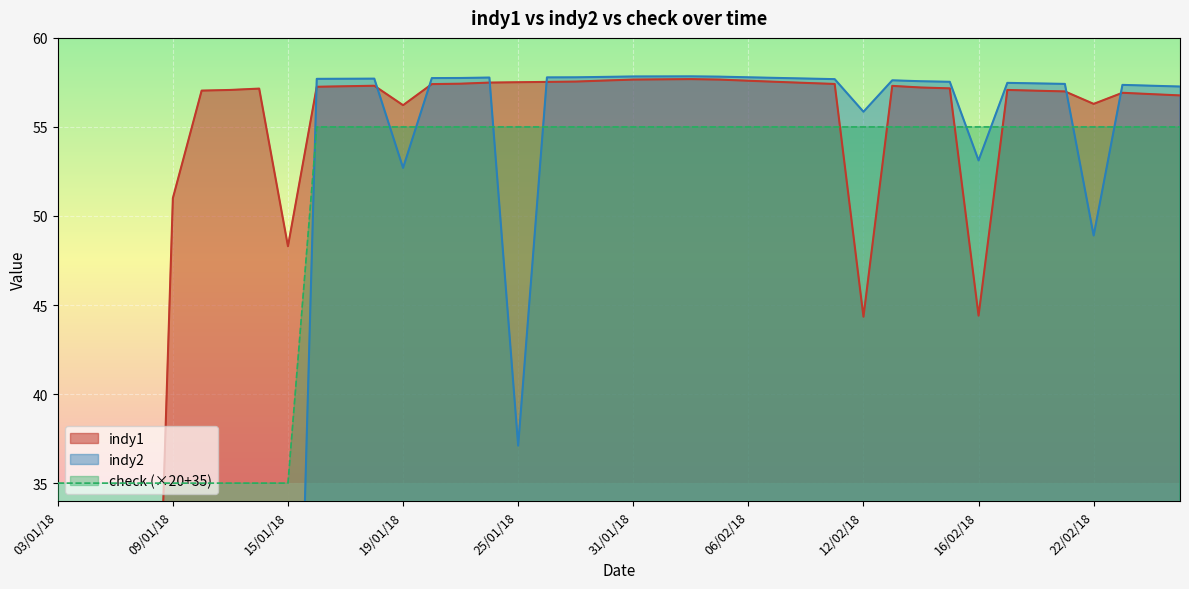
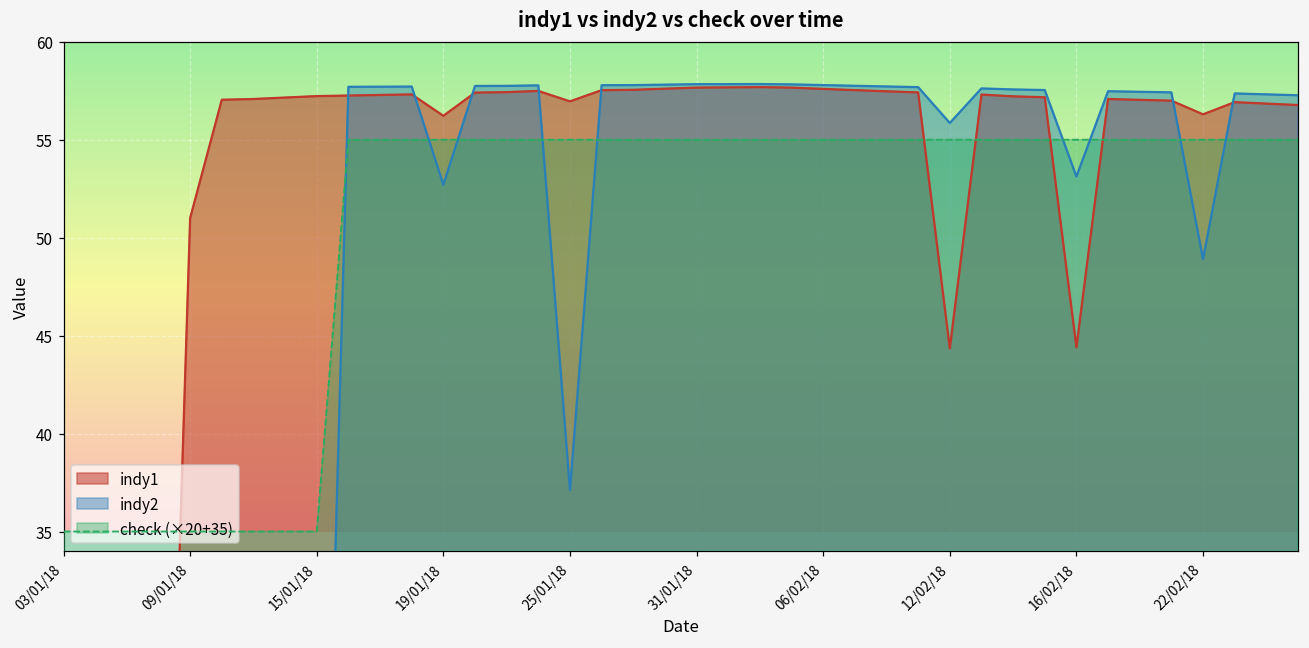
indy1, 15/01/18: 48.3 -> 57.2
indy1, 25/01/18: 57.5 -> 57.0
